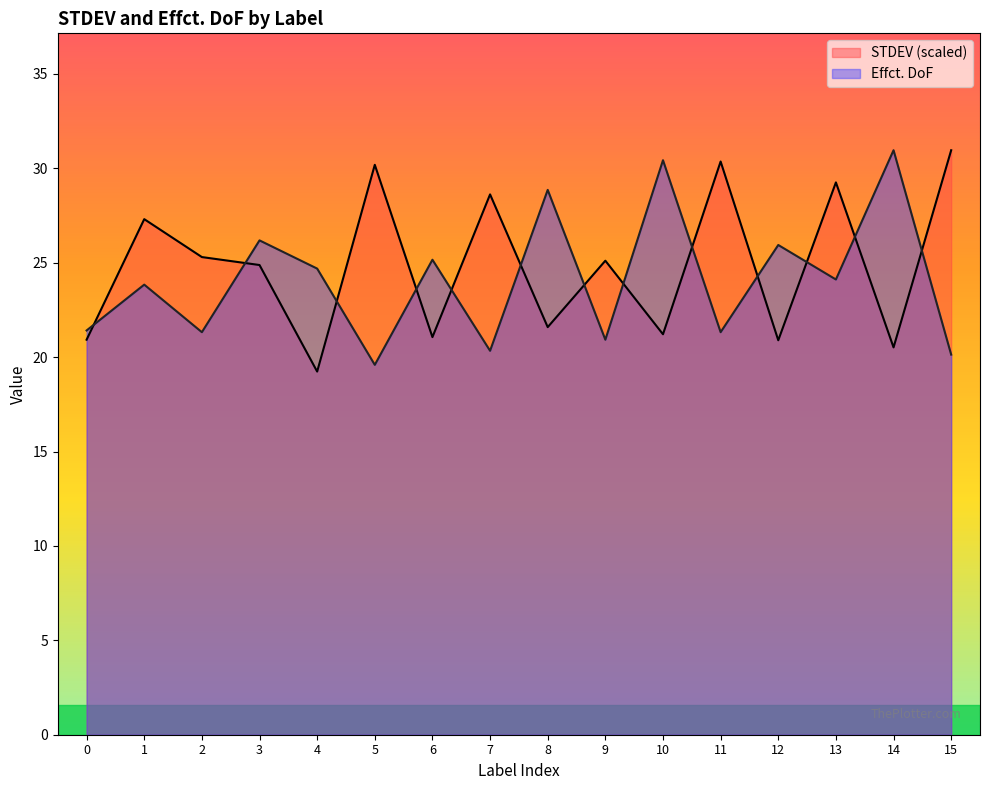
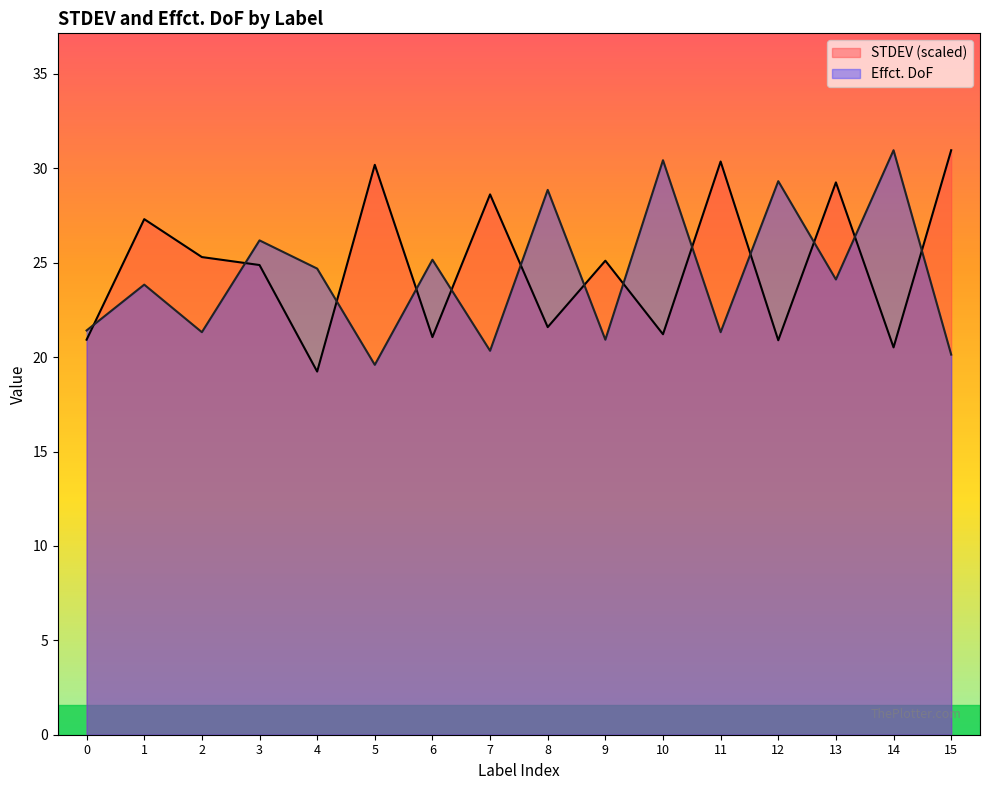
Effct. DoF, 12: 25.9 -> 29.3
